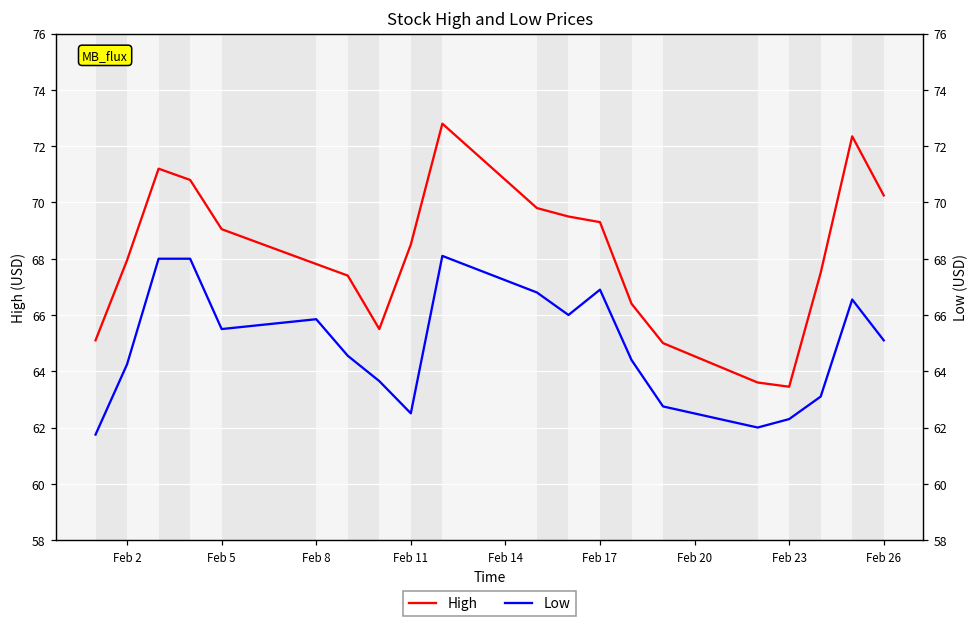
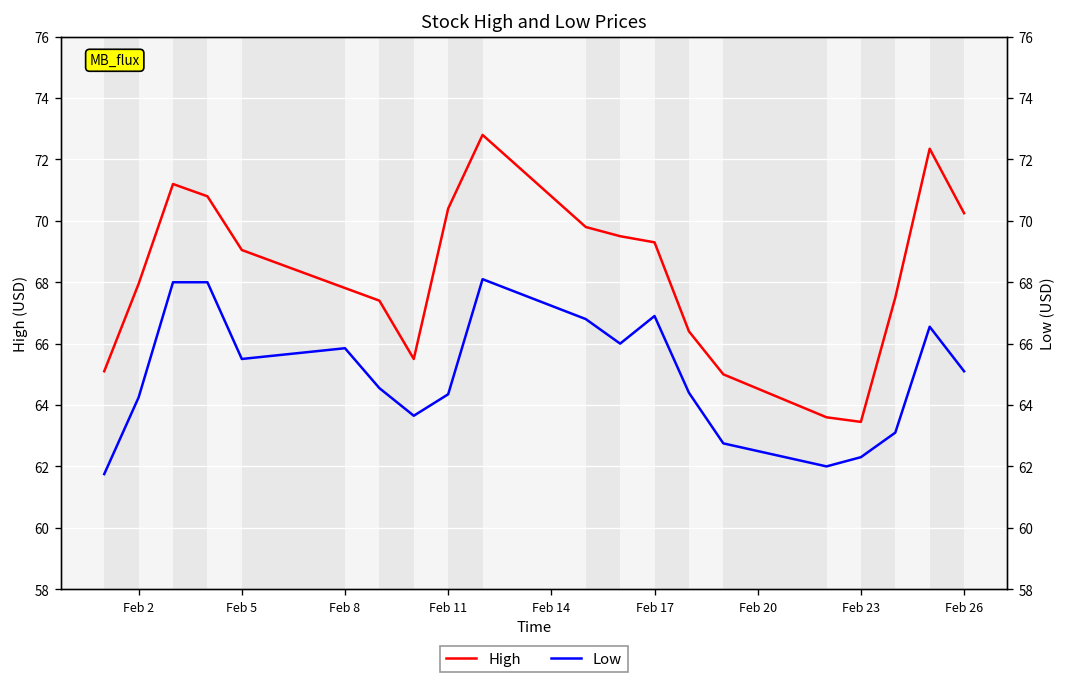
High, Feb 11: 68.5 -> 70.4
Low, Feb 11: 62.5 -> 64.3
